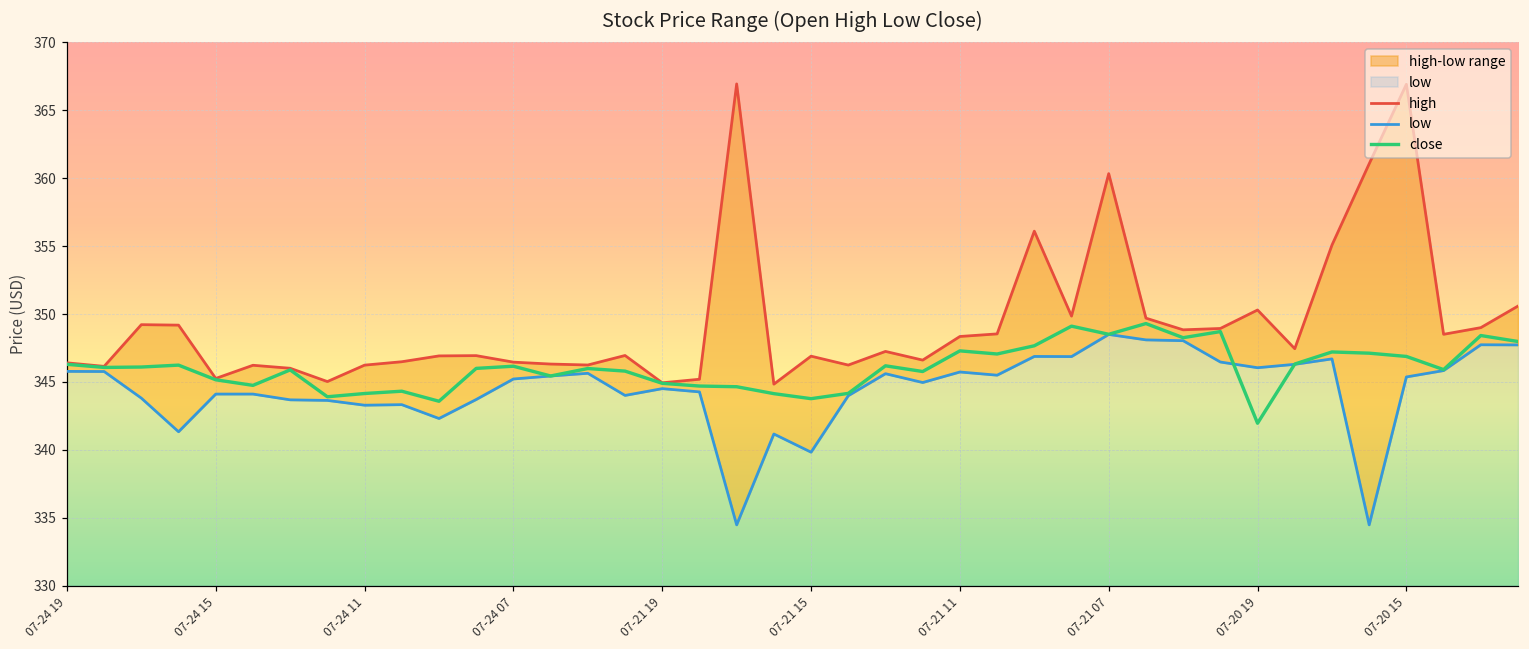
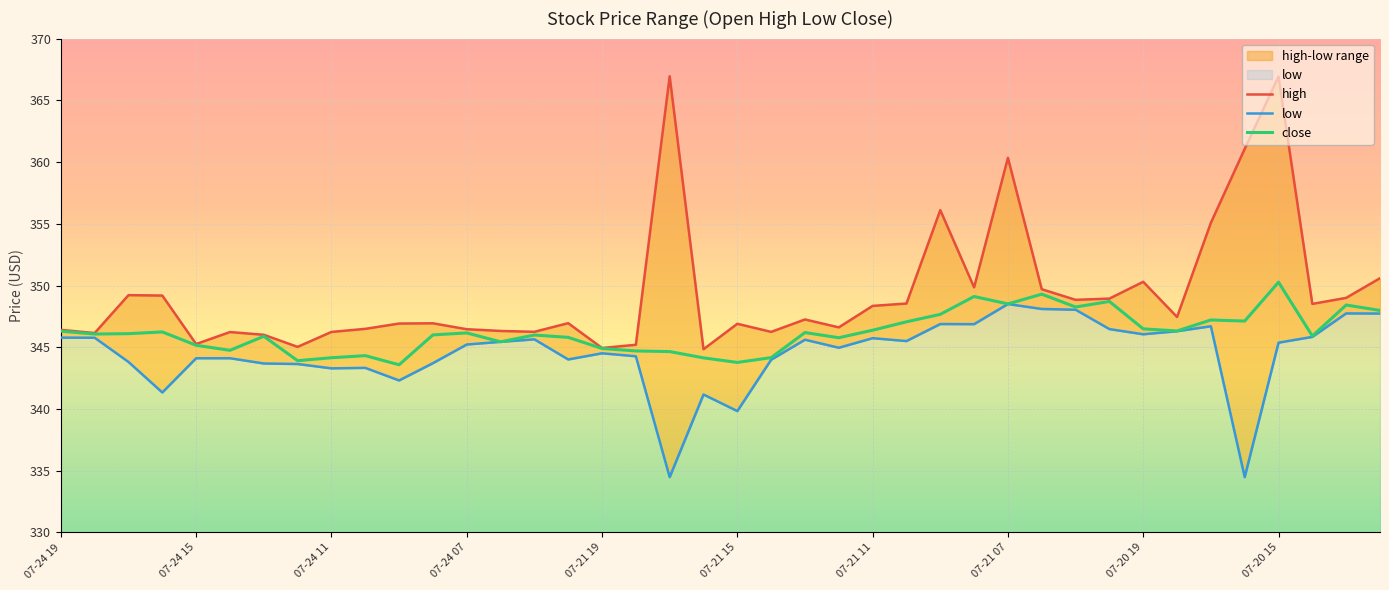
close, 07-21 11: 347.3 -> 346.4
close, 07-20 19: 342.0 -> 346.5
close, 07-20 15: 346.9 -> 350.3
